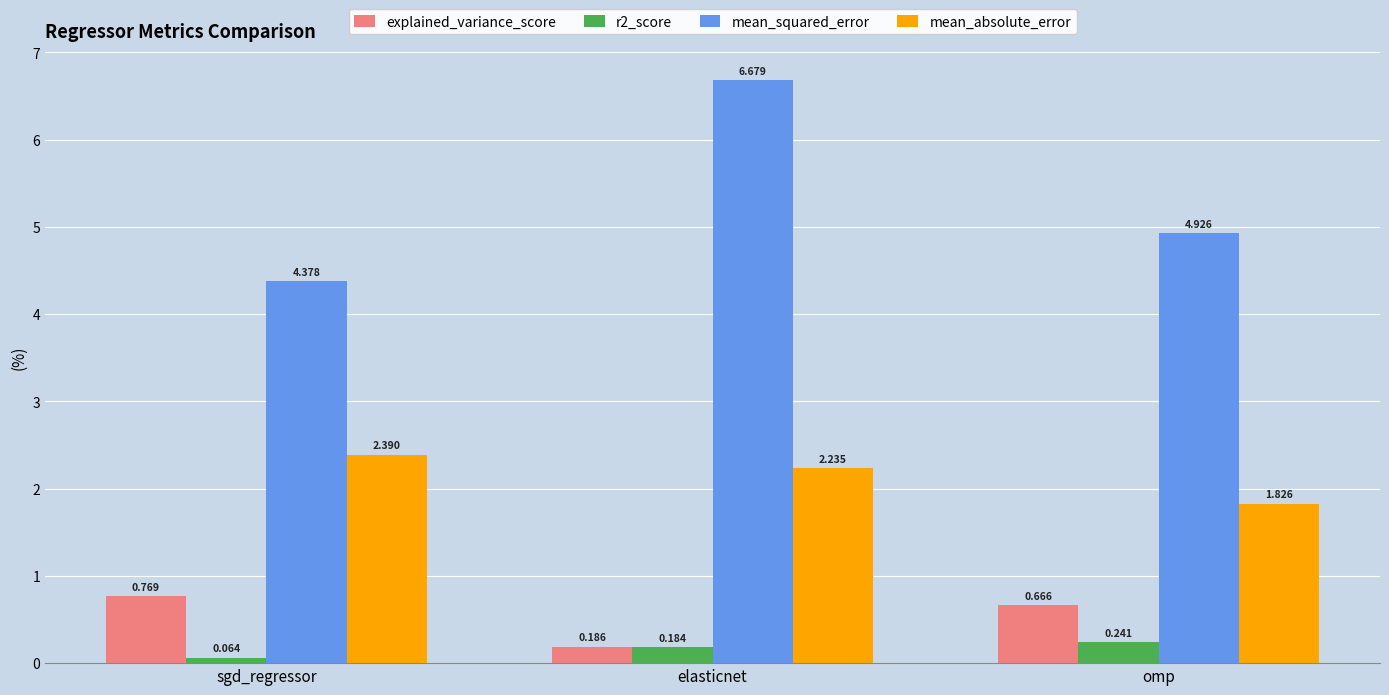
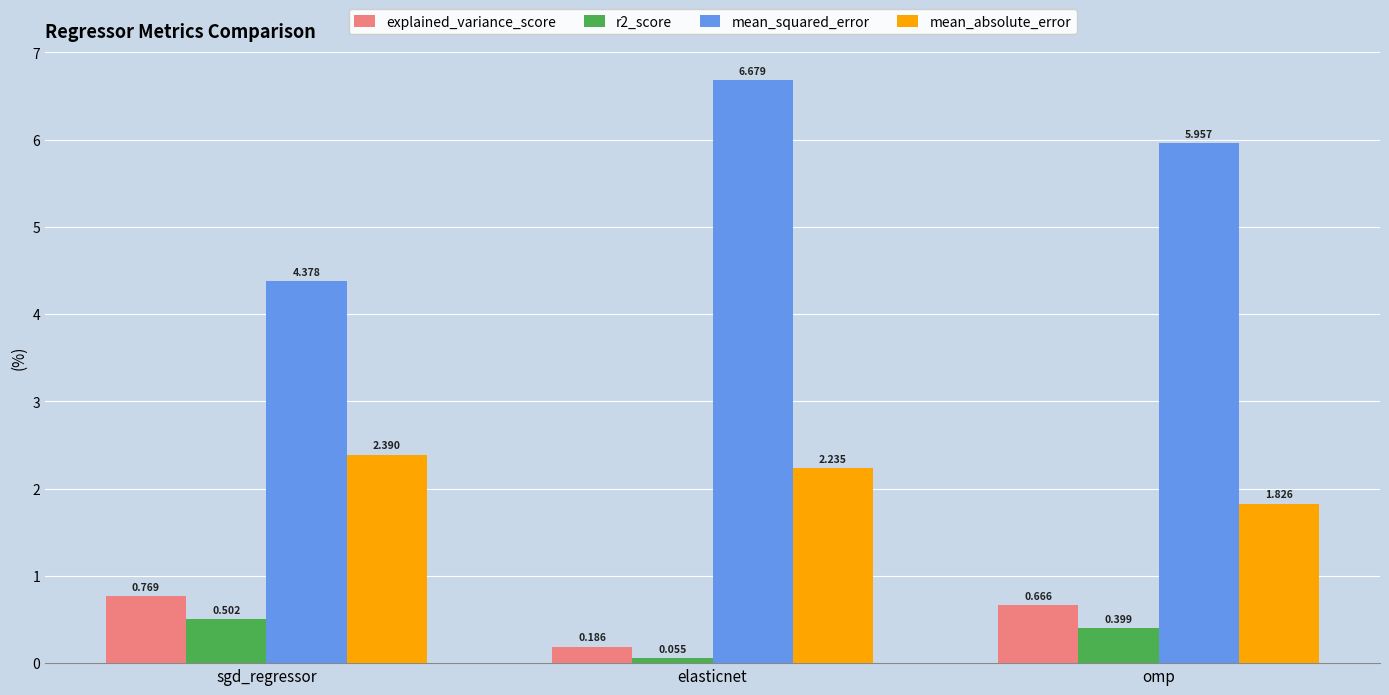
r2_score, sgd_regressor: 0.064 -> 0.502
r2_score, elasticnet: 0.184 -> 0.055
r2_score, omp: 0.241 -> 0.399
mean_squared_error, omp: 4.926 -> 5.957
